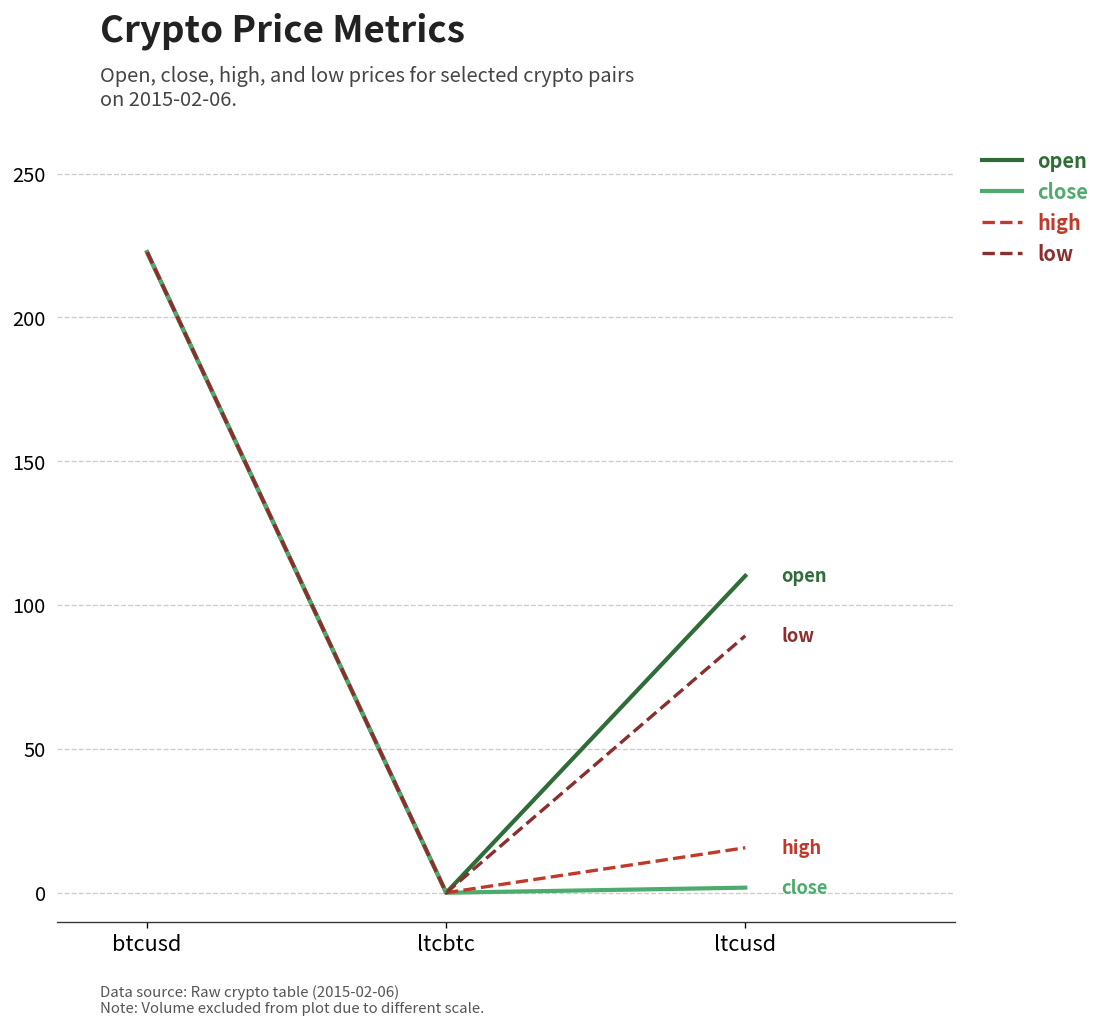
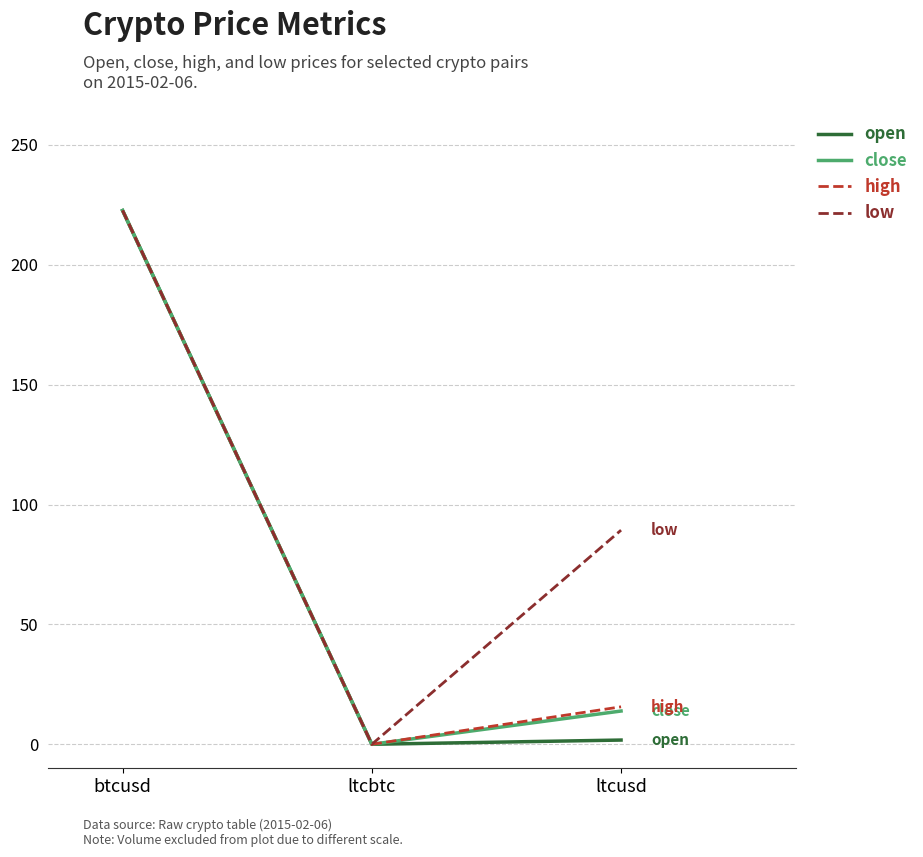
open, ltcusd: 110 -> 2
close, ltcusd: 2 -> 14
